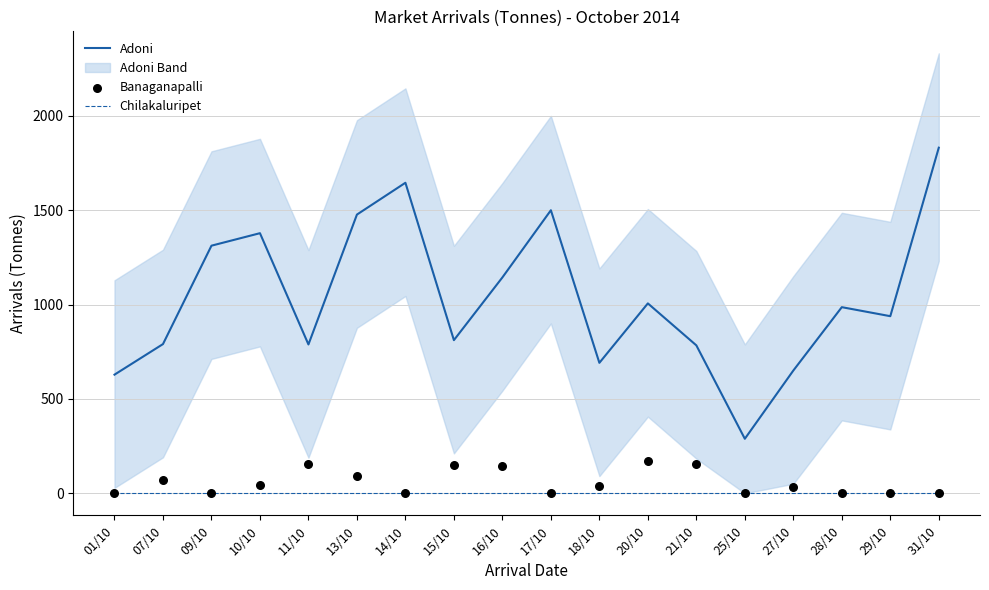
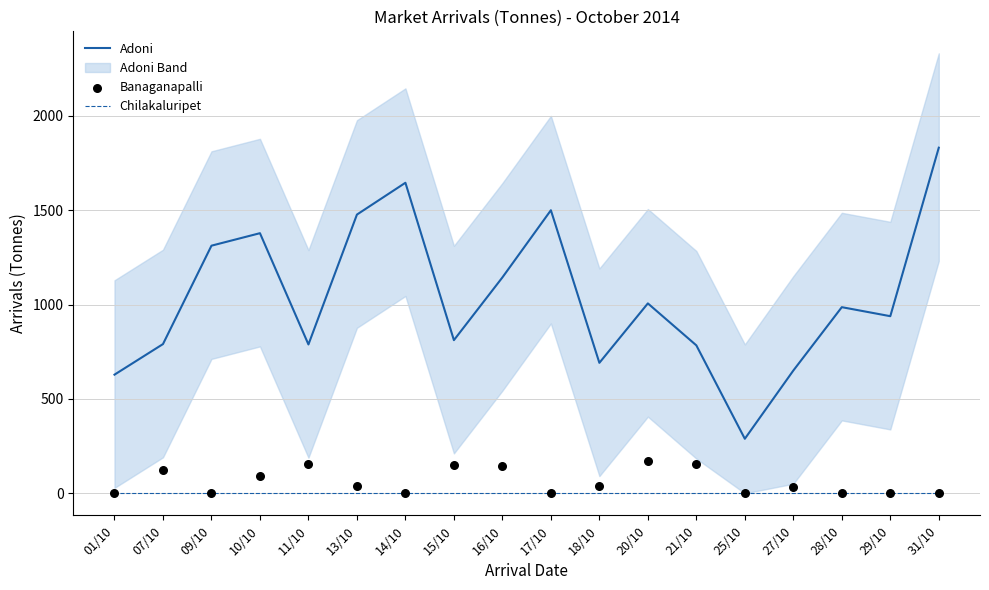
Banaganapalli, 07/10: 70 -> 130
Banaganapalli, 10/10: 50 -> 90
Banaganapalli, 13/10: 90 -> 40
